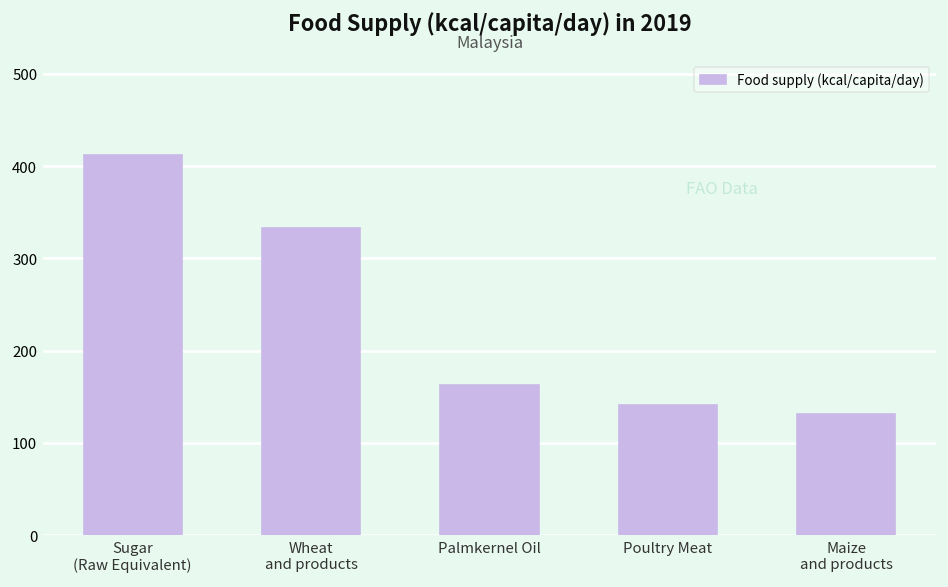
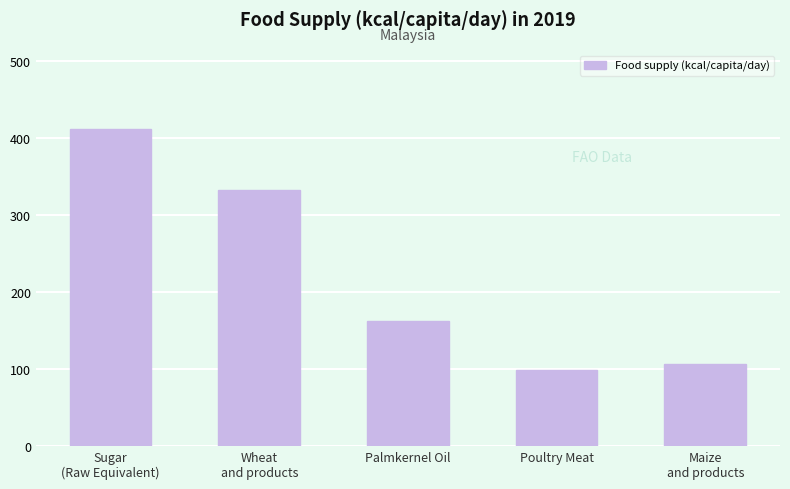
Poultry Meat: 140 -> 100
Maize and products: 130 -> 110
